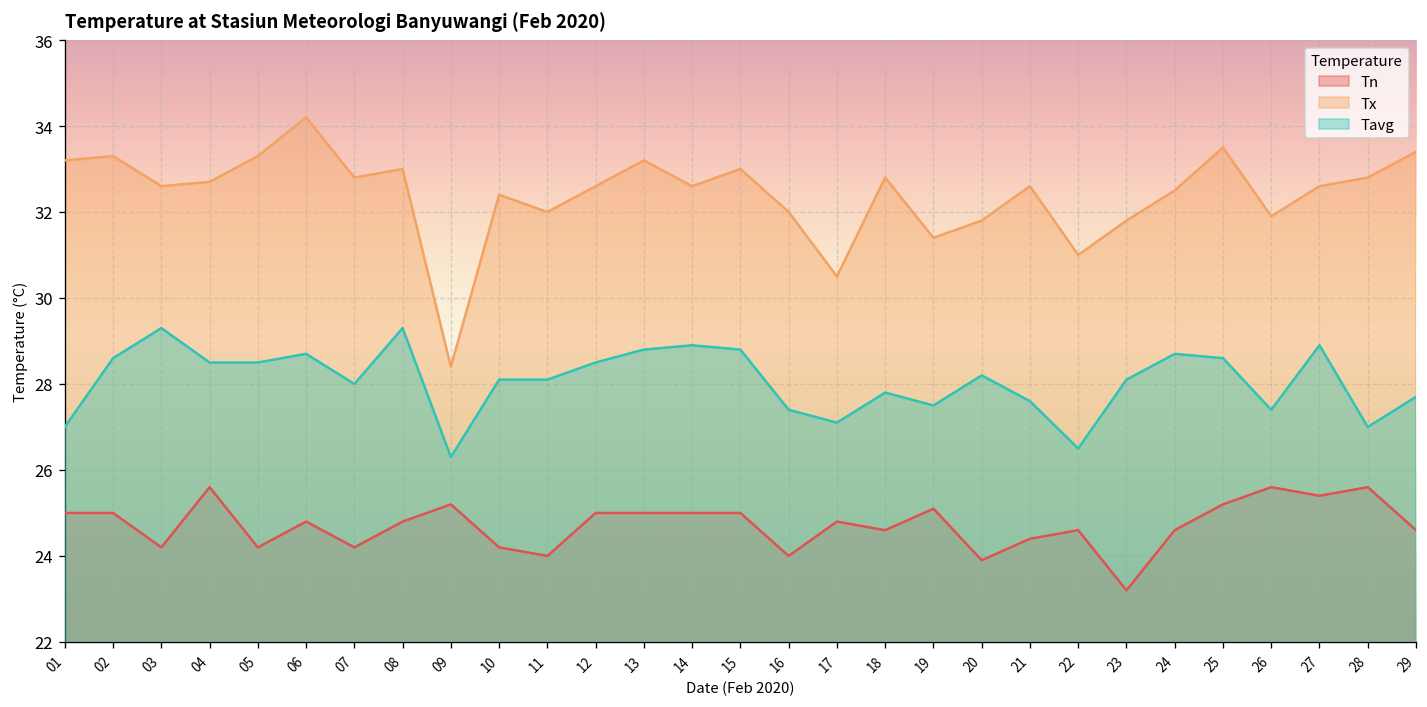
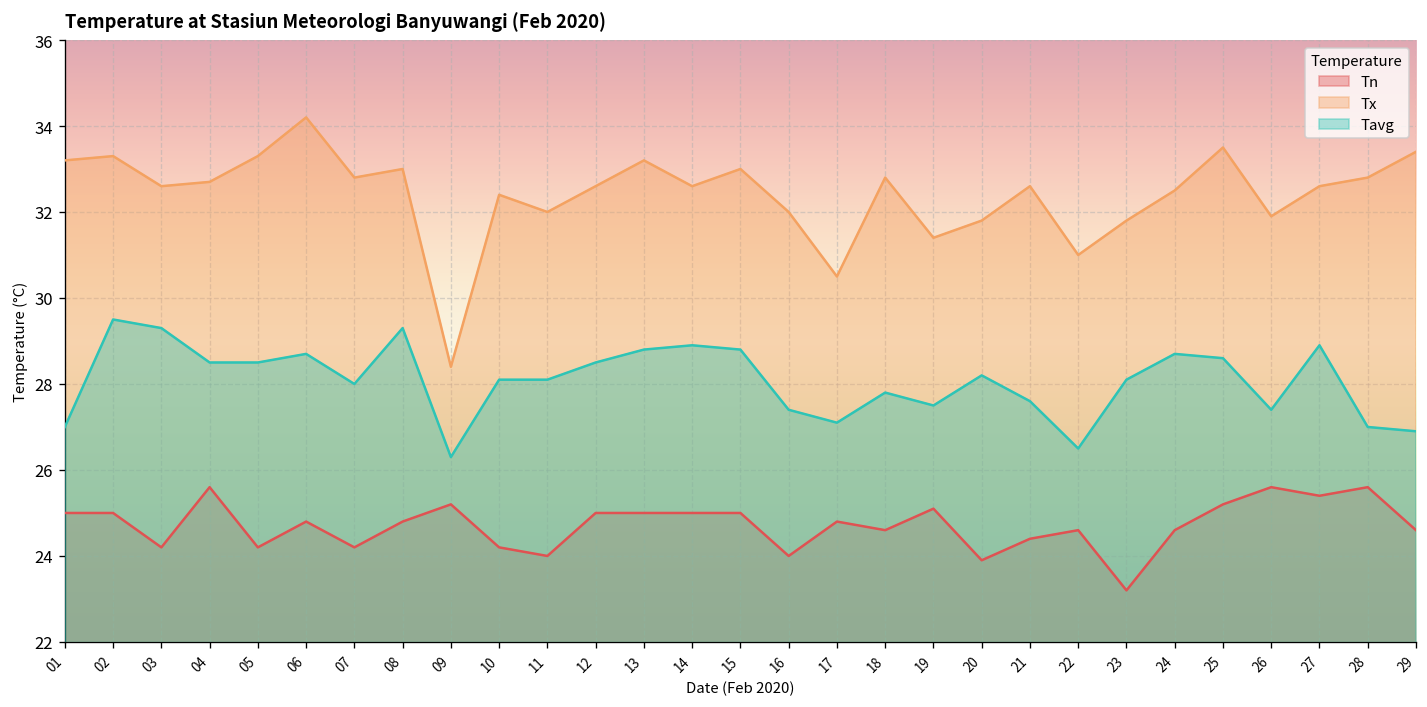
Tavg, 02: 28.6 -> 29.5
Tavg, 29: 27.7 -> 26.9
